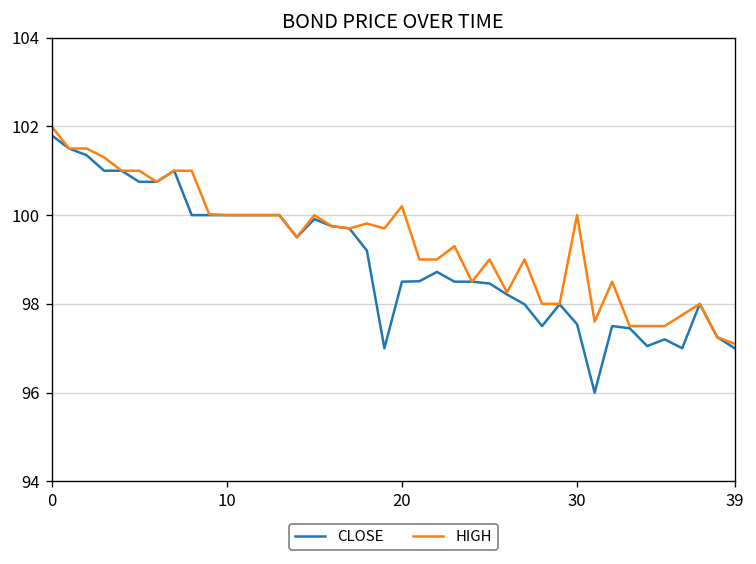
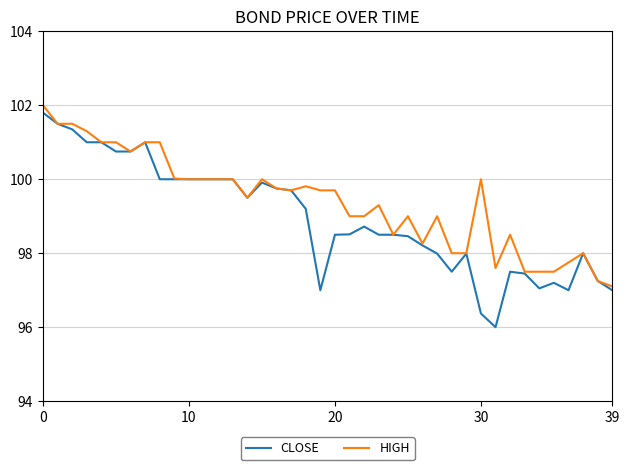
HIGH, 20: 100.2 -> 99.7
CLOSE, 30: 97.5 -> 96.4
